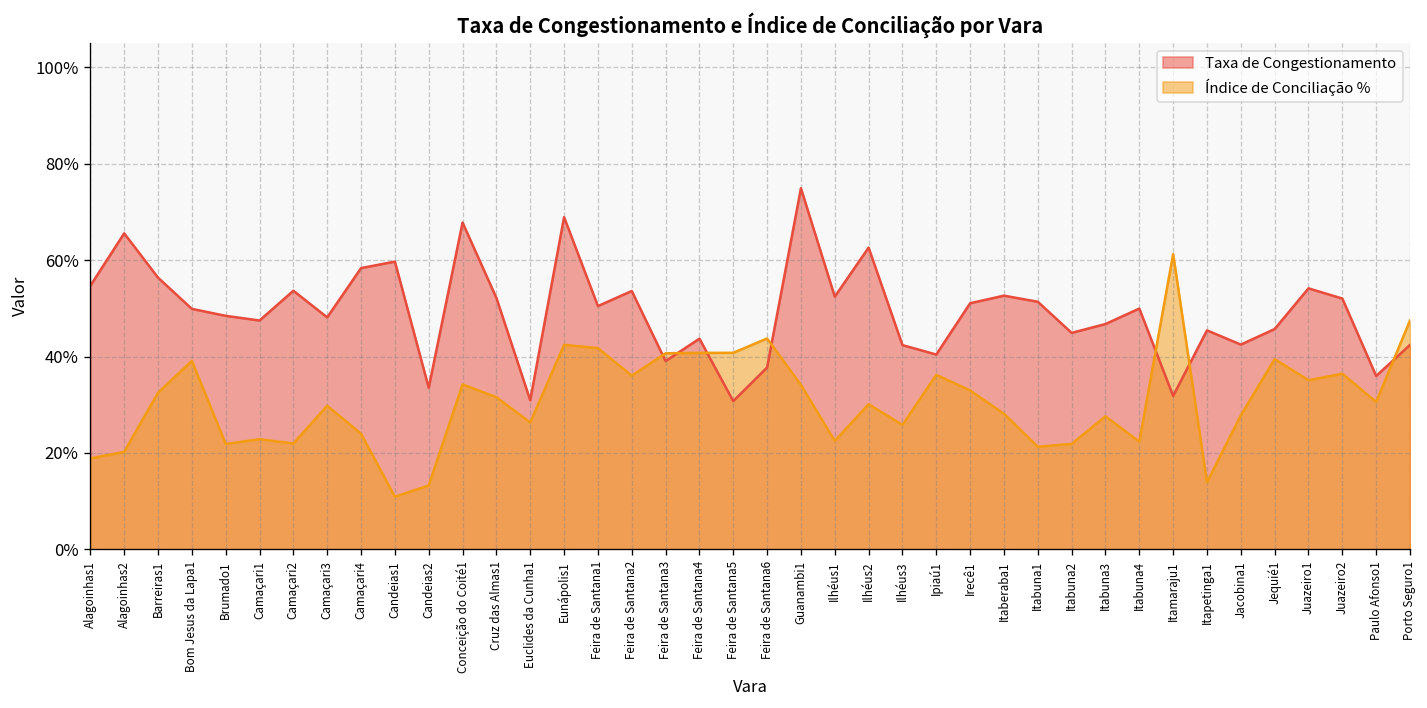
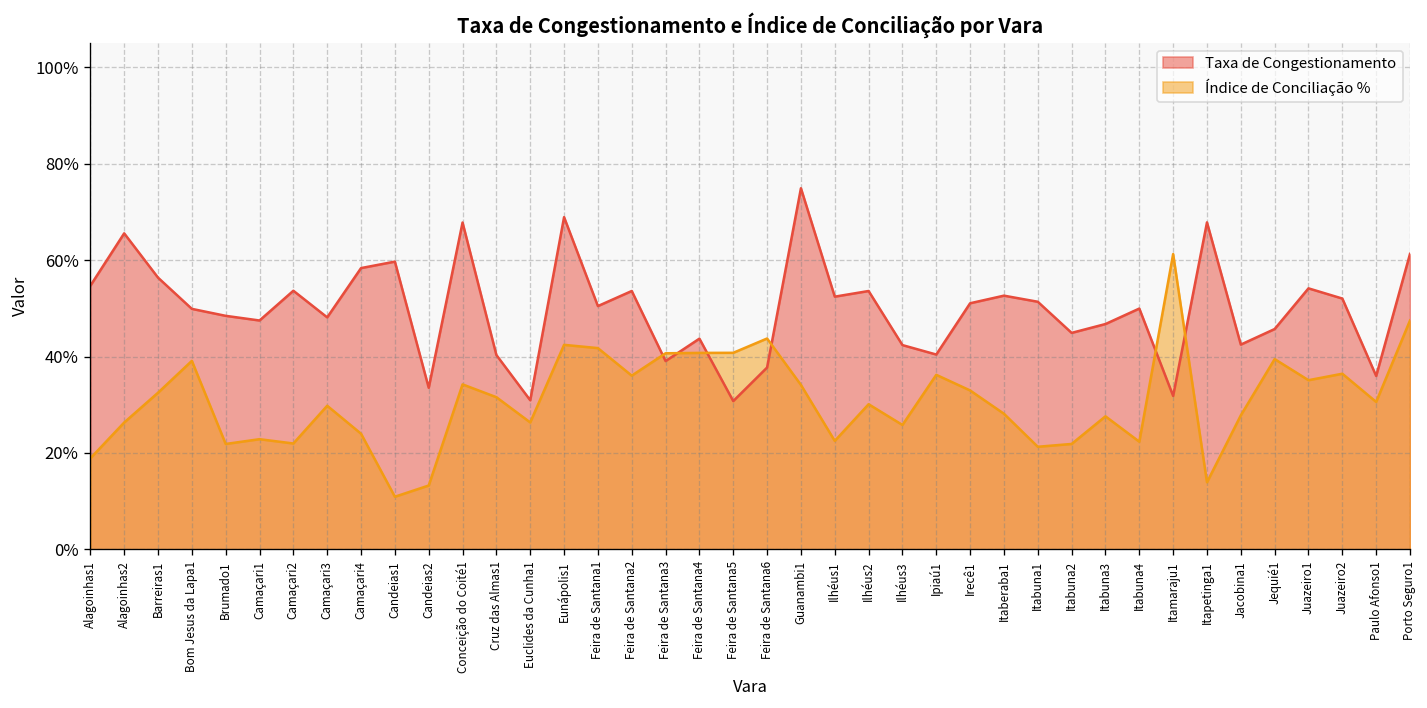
Índice de Conciliação %, Alagoinhas2: 20% -> 26%
Taxa de Congestionamento, Cruz das Almas1: 52% -> 40%
Taxa de Congestionamento, Ilhéus2: 63% -> 54%
Taxa de Congestionamento, Itapetinga1: 45% -> 68%
Taxa de Congestionamento, Porto Seguro1: 42% -> 61%
